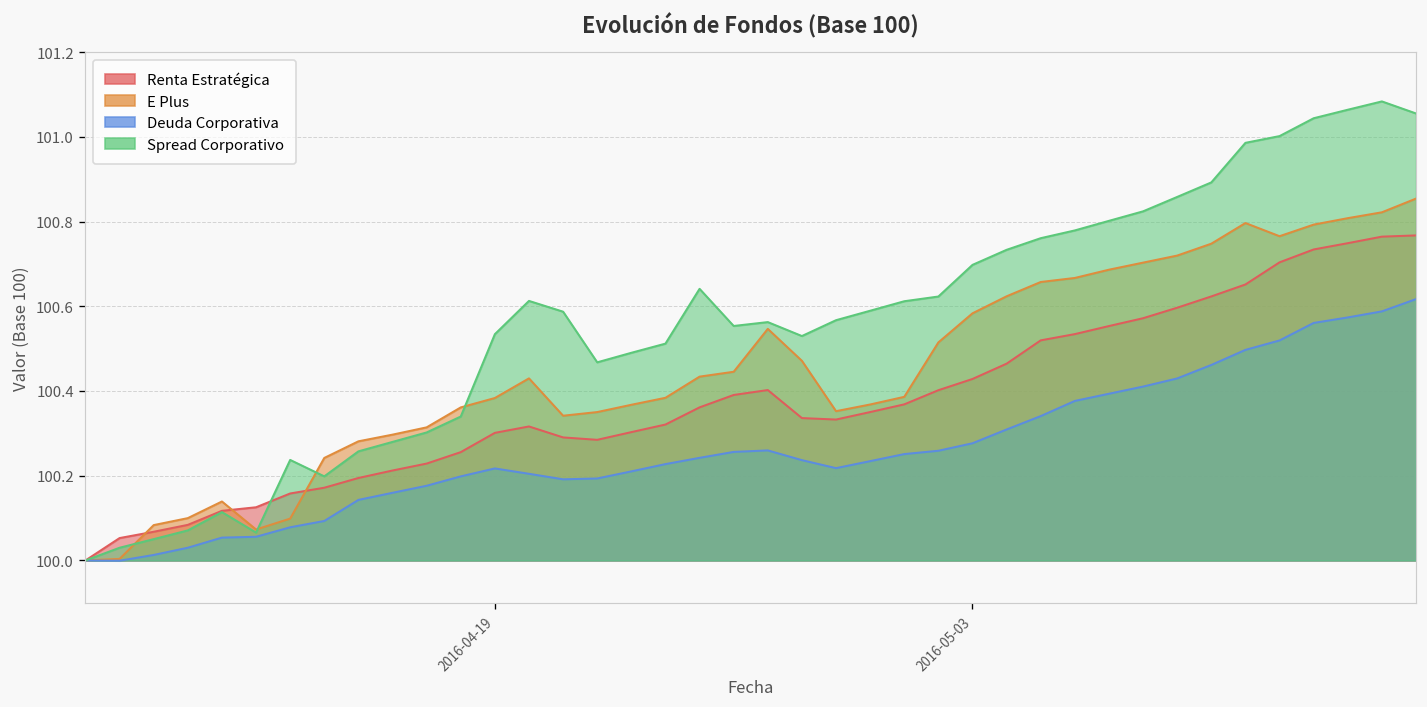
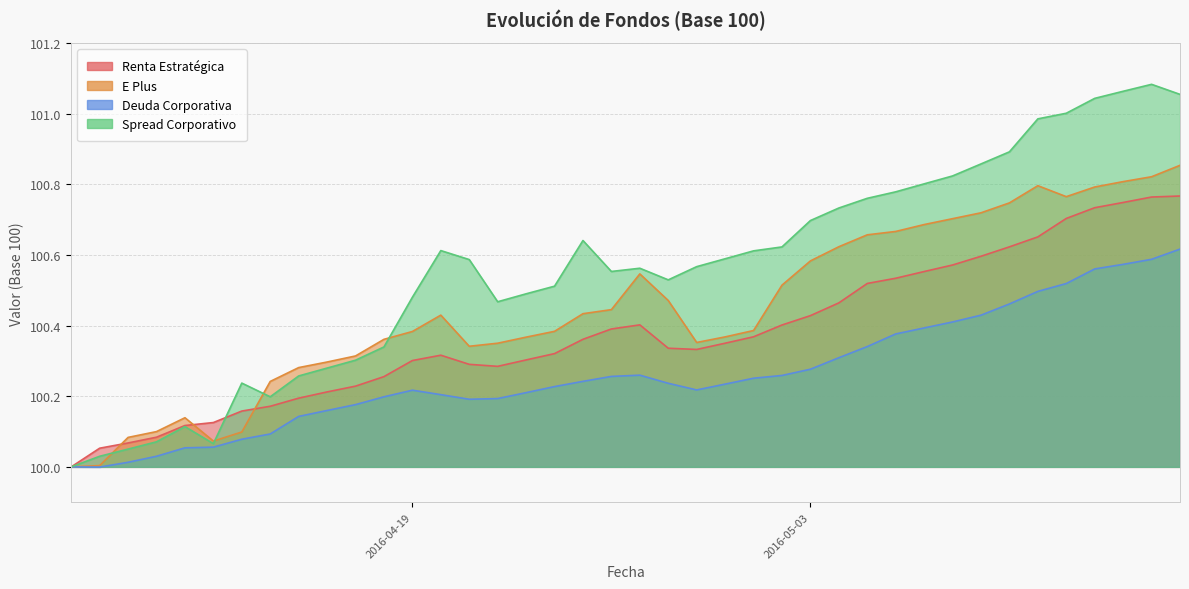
Spread Corporativo, 2016-04-19: 100.53 -> 100.48
